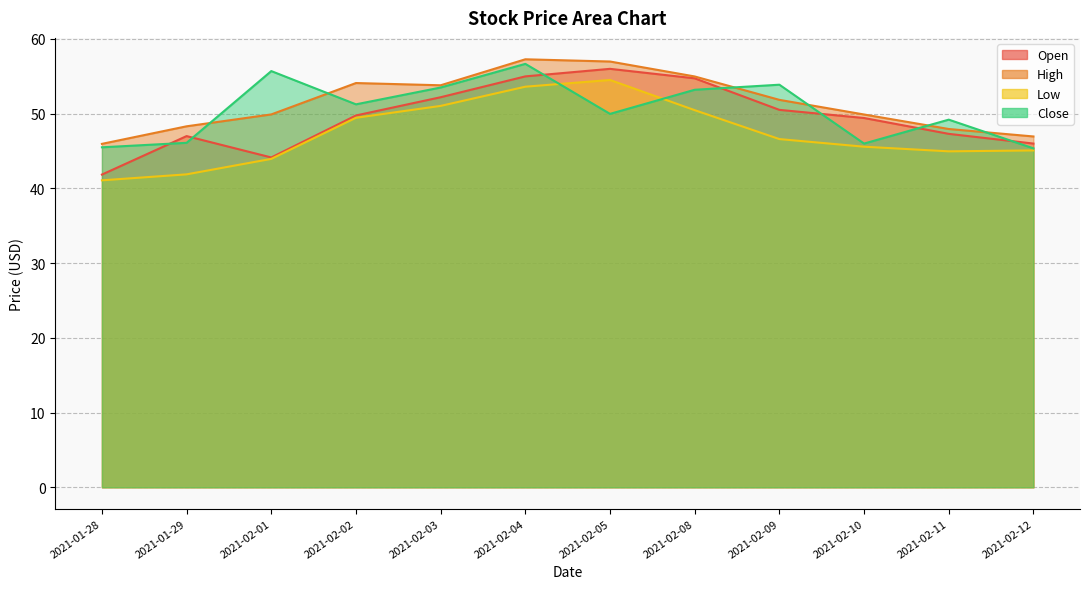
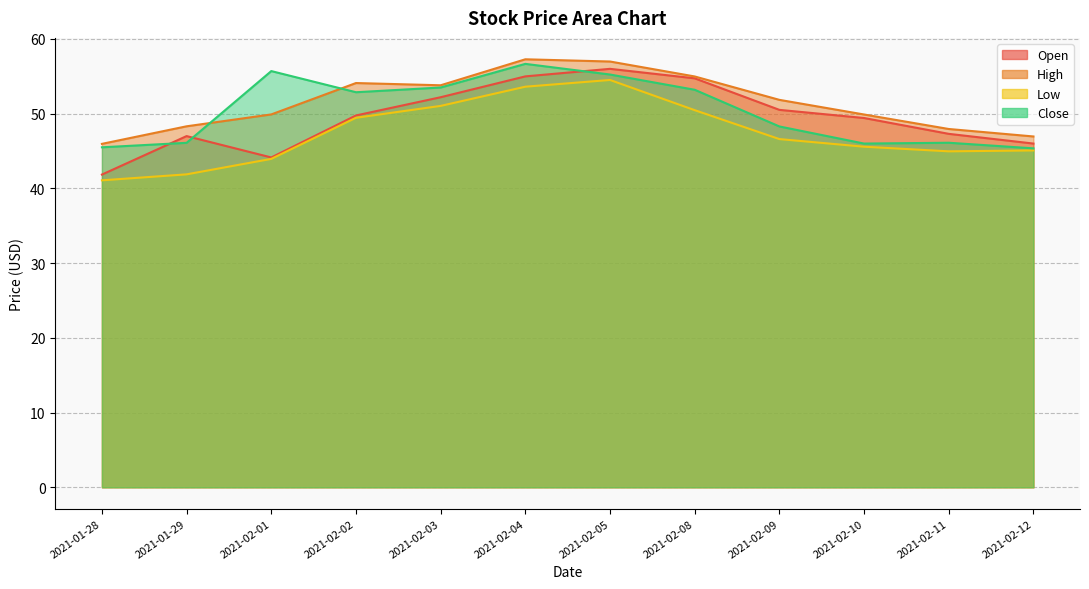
Close, 2021-02-02: 51 -> 53
Close, 2021-02-05: 50 -> 55
Close, 2021-02-09: 54 -> 48
Close, 2021-02-11: 49 -> 46
